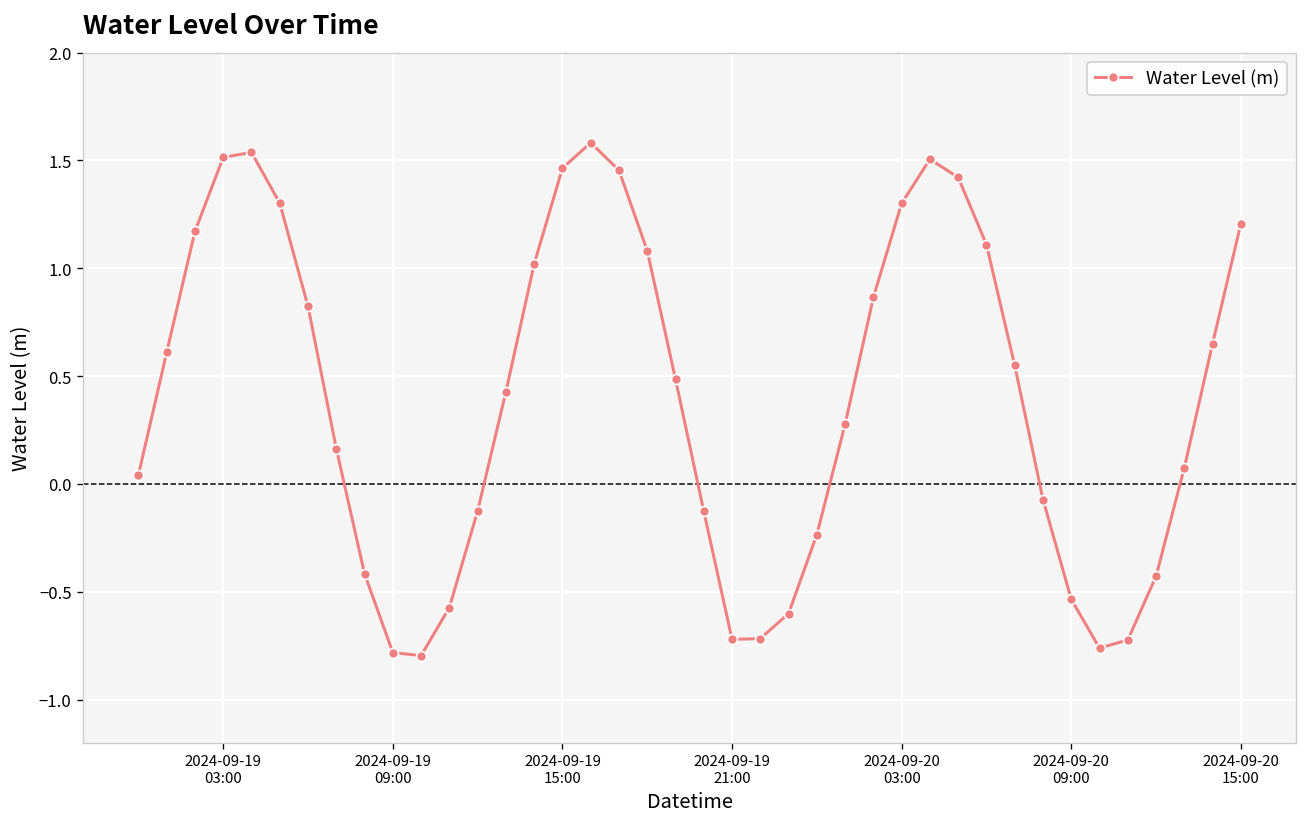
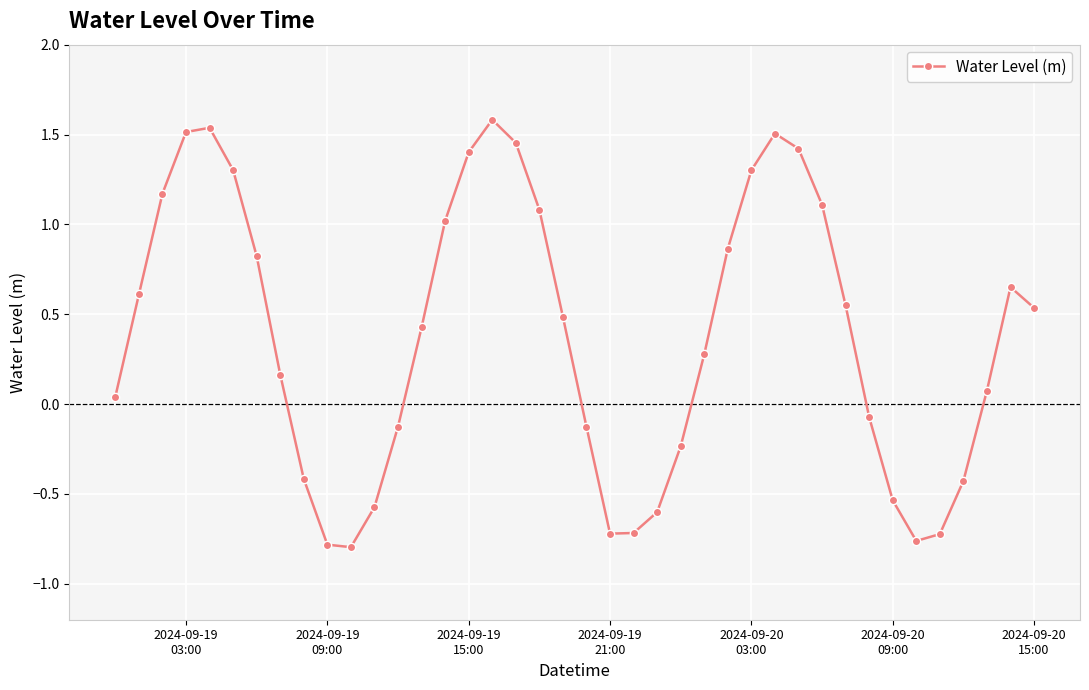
2024-09-19 15:00: 1.46 -> 1.40
2024-09-20 15:00: 1.21 -> 0.54
